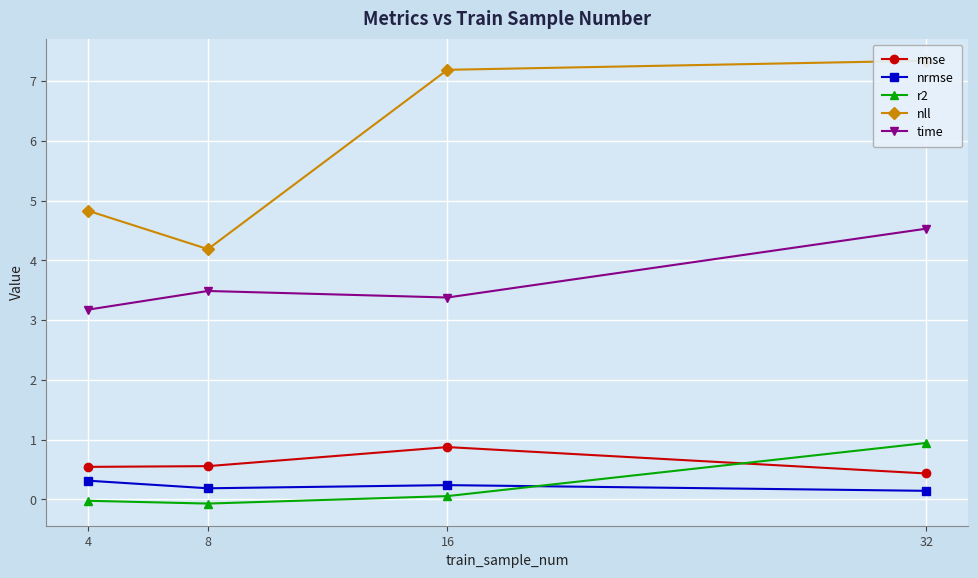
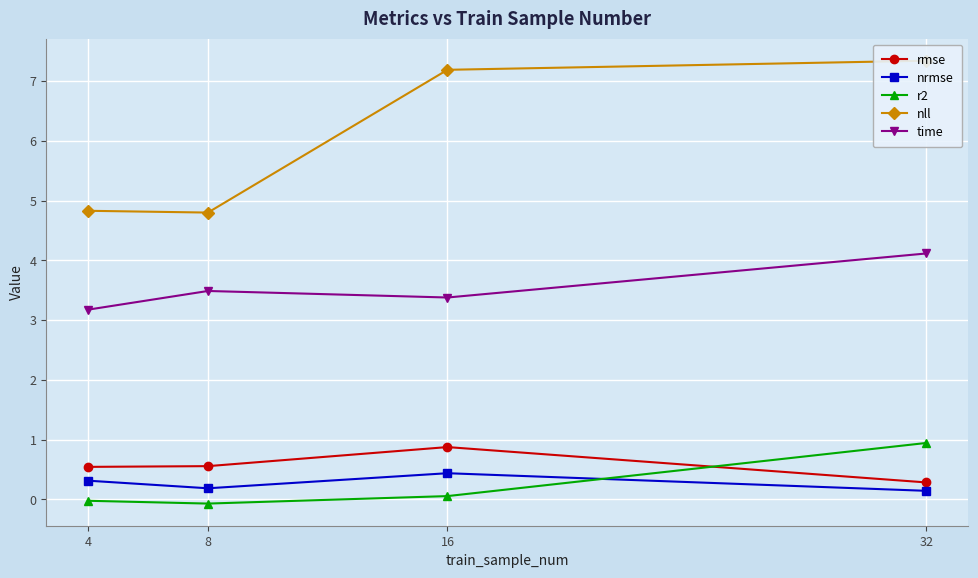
nll, 8: 4.2 -> 4.8
nrmse, 16: 0.2 -> 0.4
rmse, 32: 0.4 -> 0.3
time, 32: 4.5 -> 4.1
